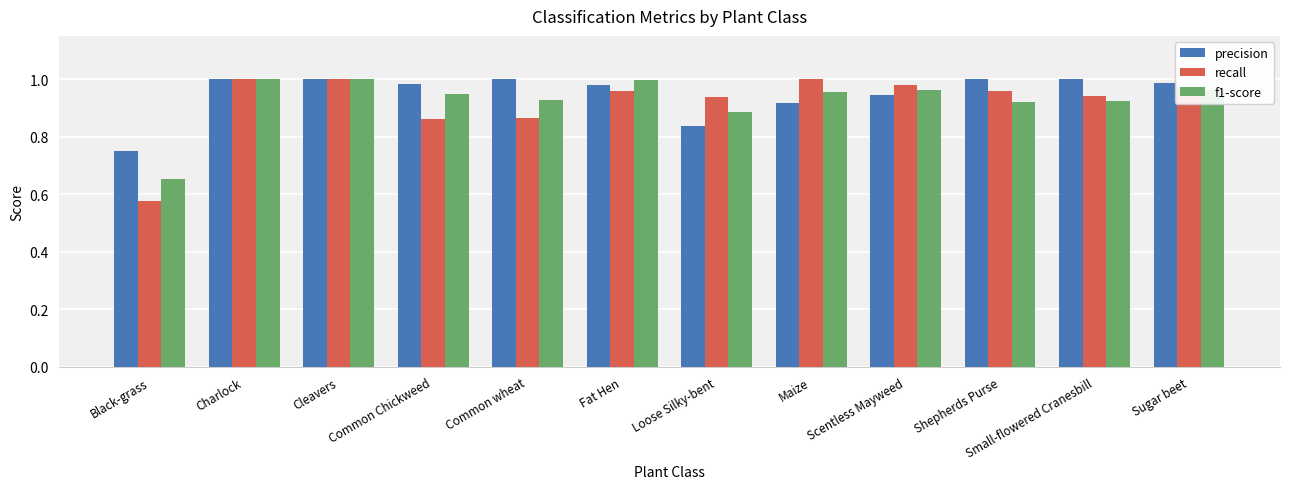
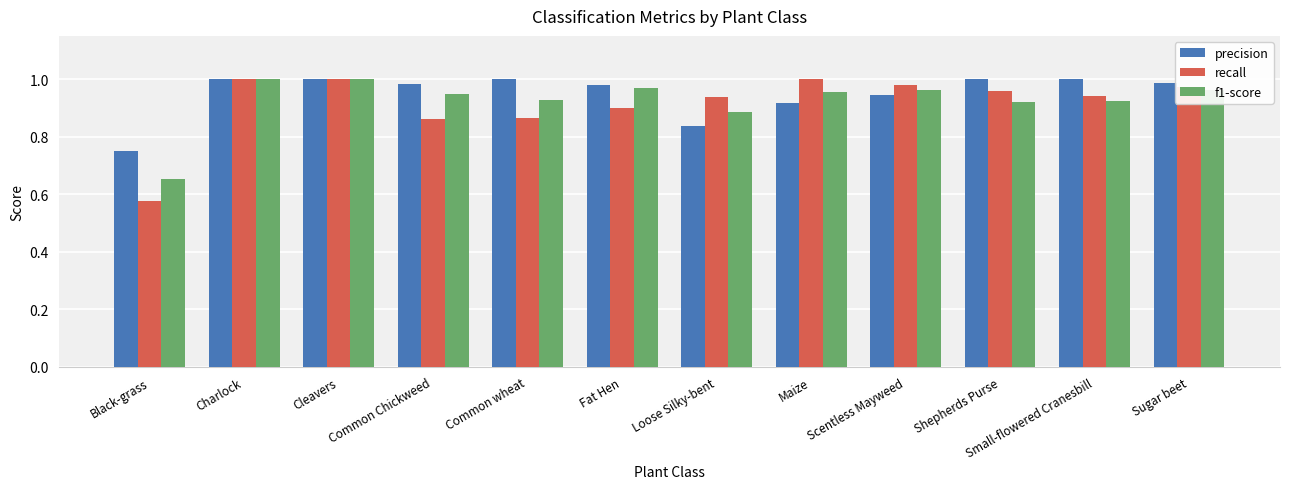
recall, Fat Hen: 0.96 -> 0.90
f1-score, Fat Hen: 1.00 -> 0.97
